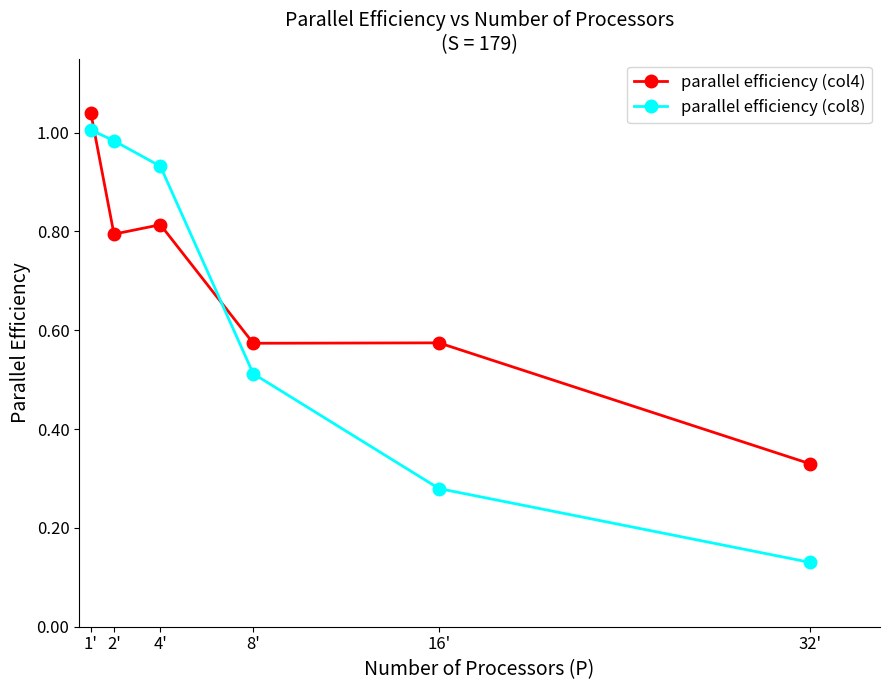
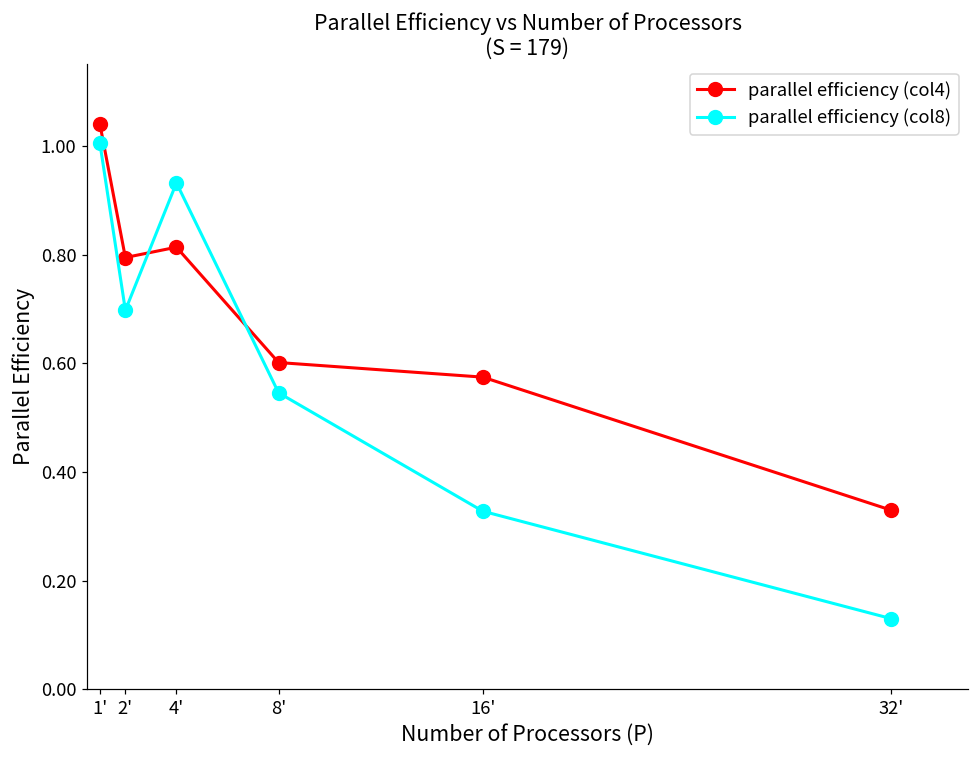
parallel efficiency (col8), 2': 0.98 -> 0.70
parallel efficiency (col4), 8': 0.57 -> 0.60
parallel efficiency (col8), 8': 0.51 -> 0.55
parallel efficiency (col8), 16': 0.28 -> 0.33
